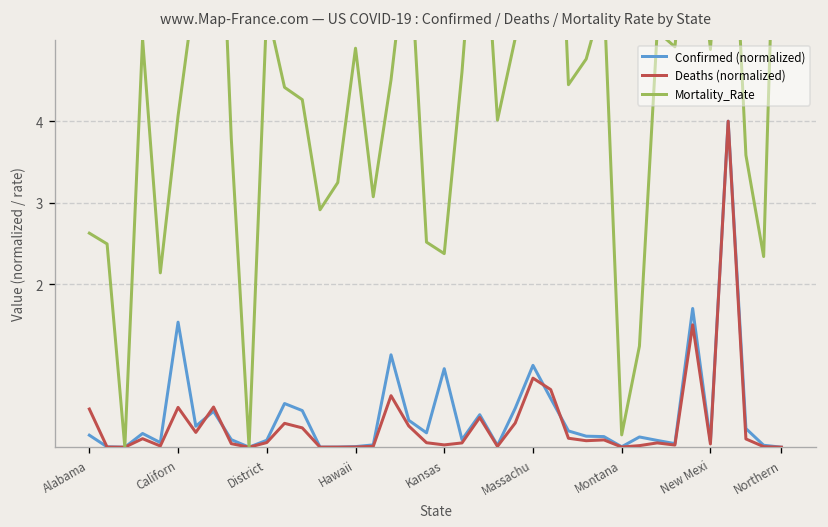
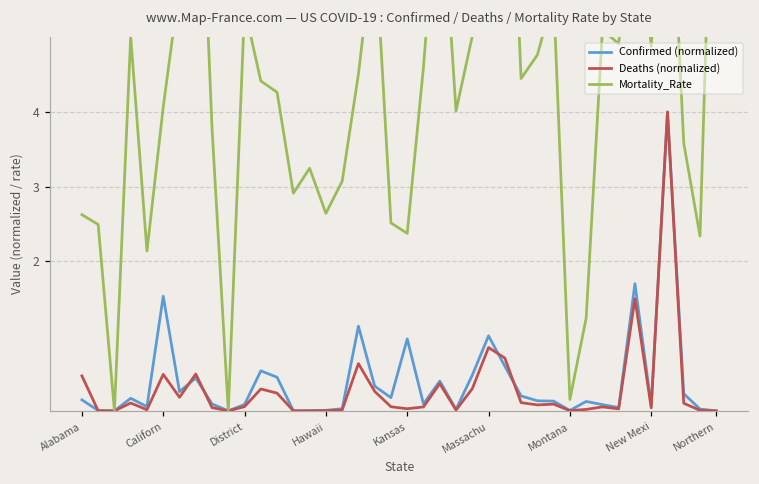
Mortality_Rate, Hawaii: 4.9 -> 2.6
